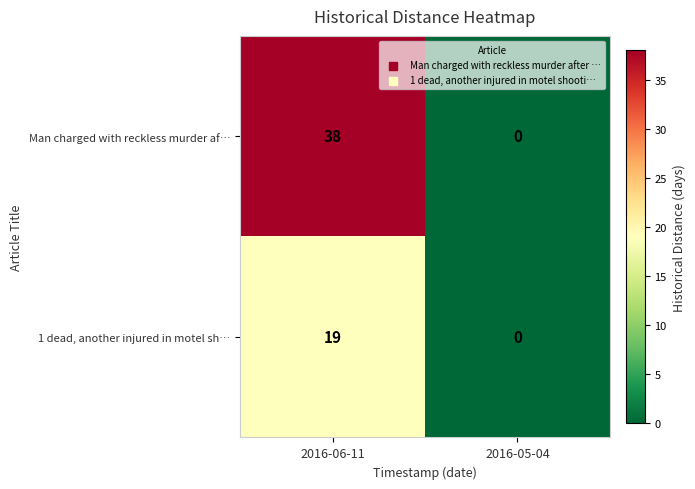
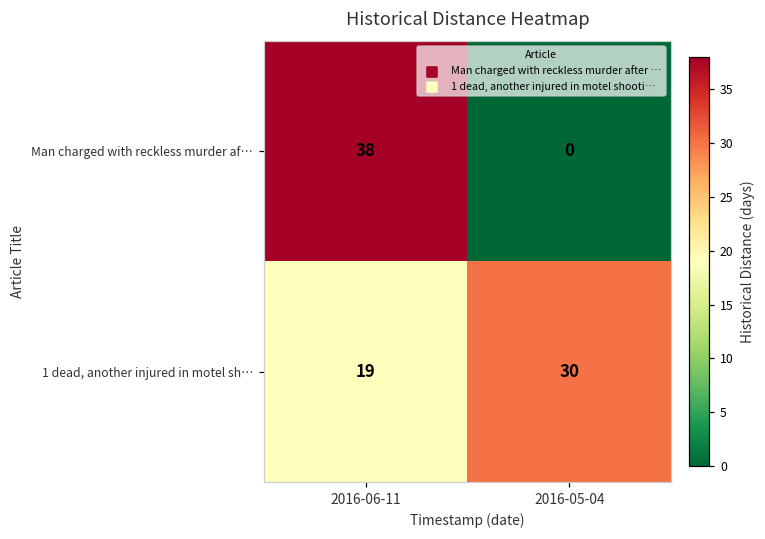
1 dead, another injured in motel sh…, 2016-05-04: 0 -> 30
